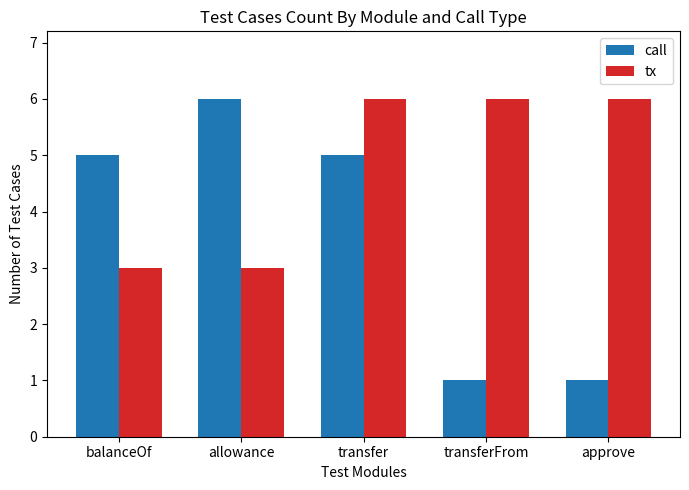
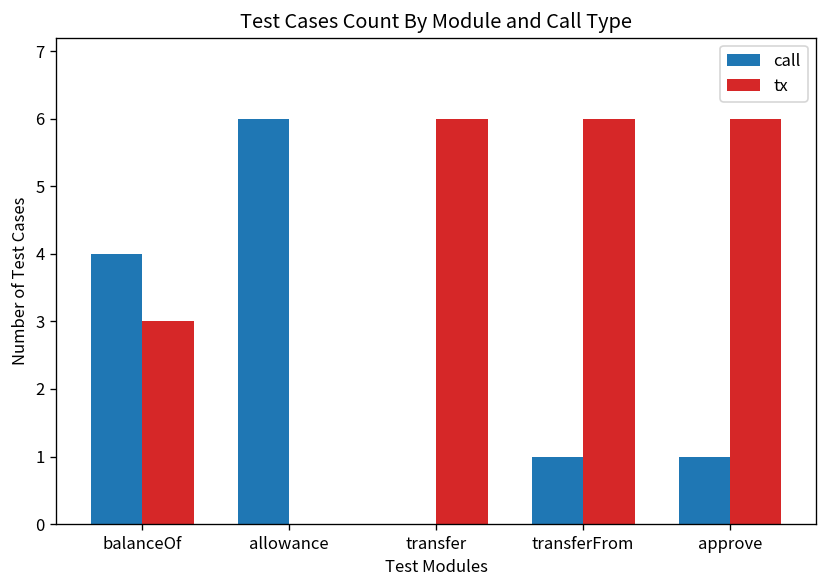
call, balanceOf: 5 -> 4
tx, allowance: 3 -> 0
call, transfer: 5 -> 0
